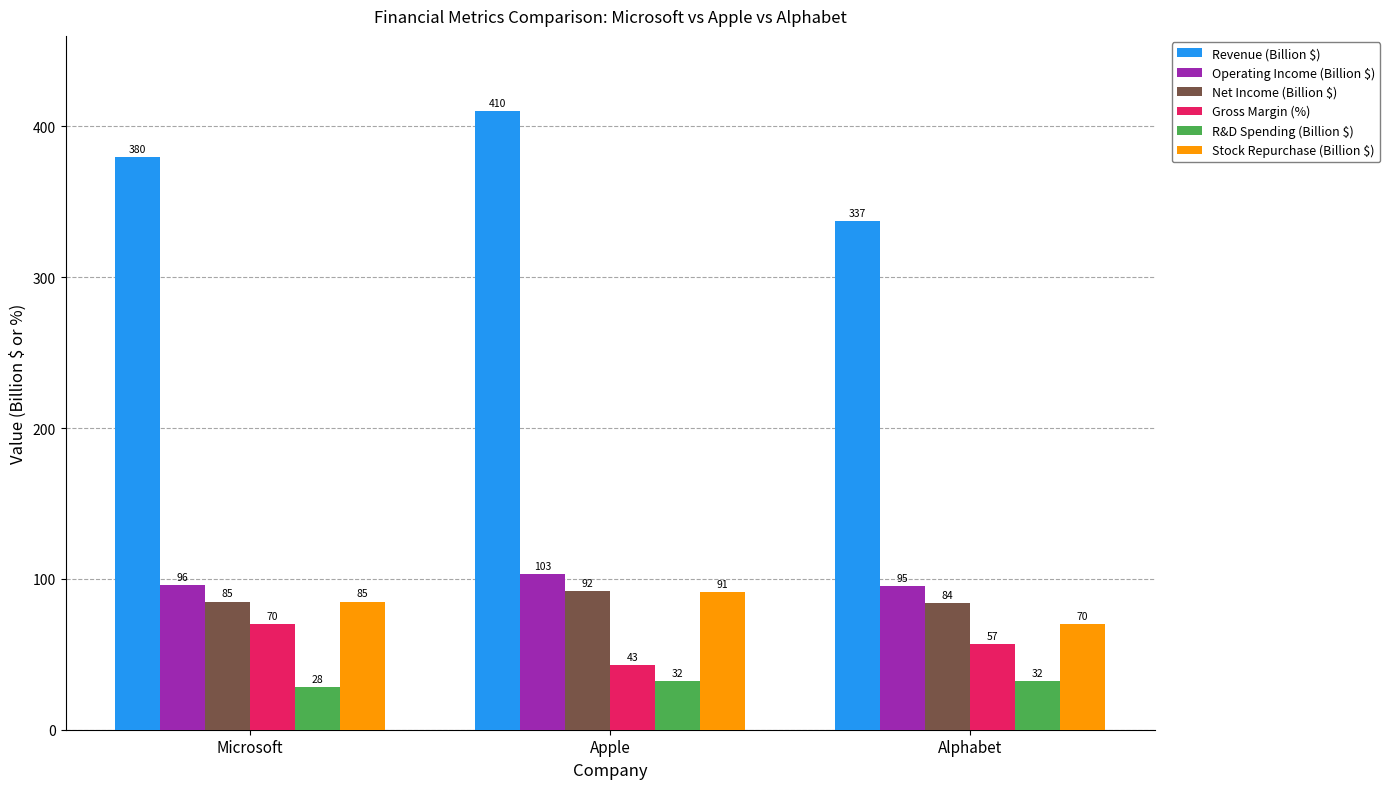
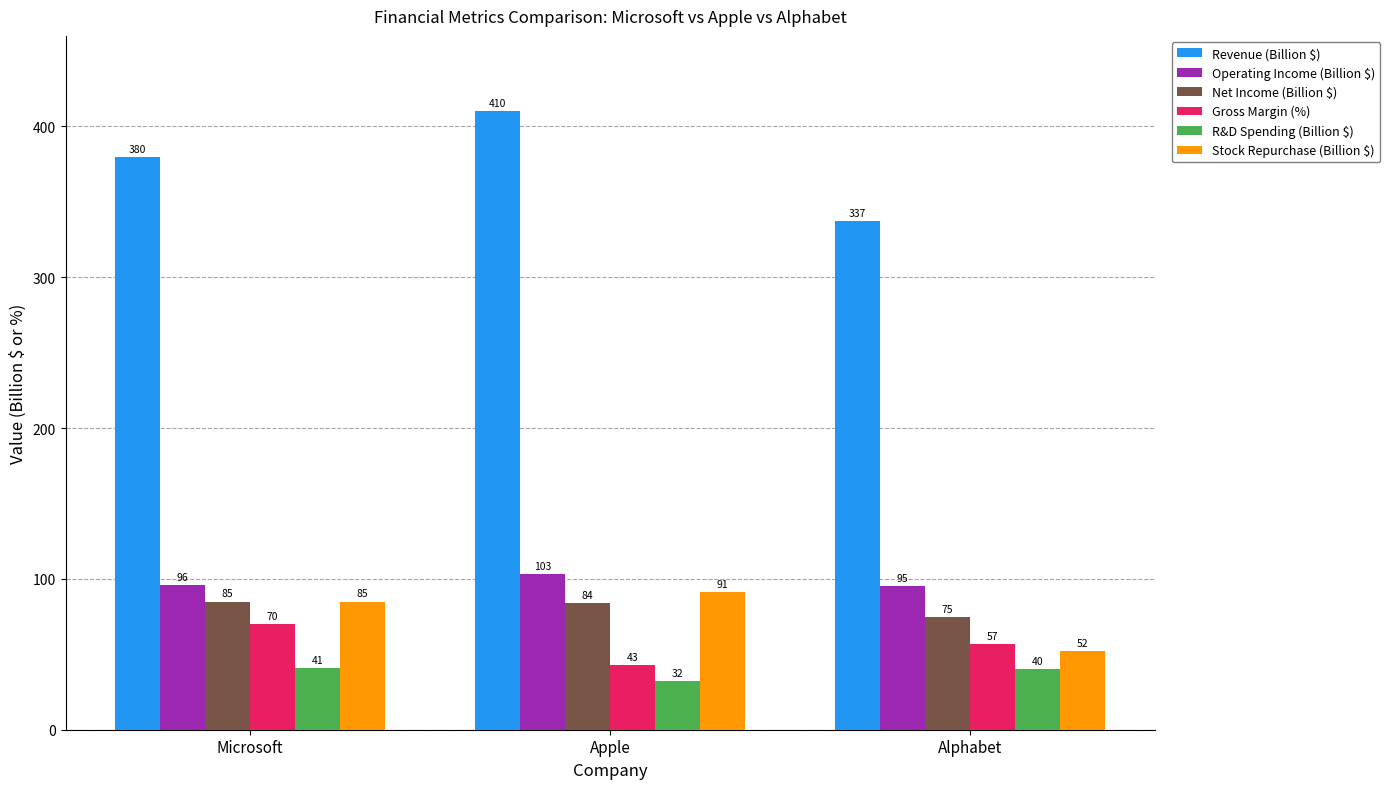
R&D Spending (Billion $), Microsoft: 28 -> 41
Net Income (Billion $), Apple: 92 -> 84
Net Income (Billion $), Alphabet: 84 -> 75
R&D Spending (Billion $), Alphabet: 32 -> 40
Stock Repurchase (Billion $), Alphabet: 70 -> 52
